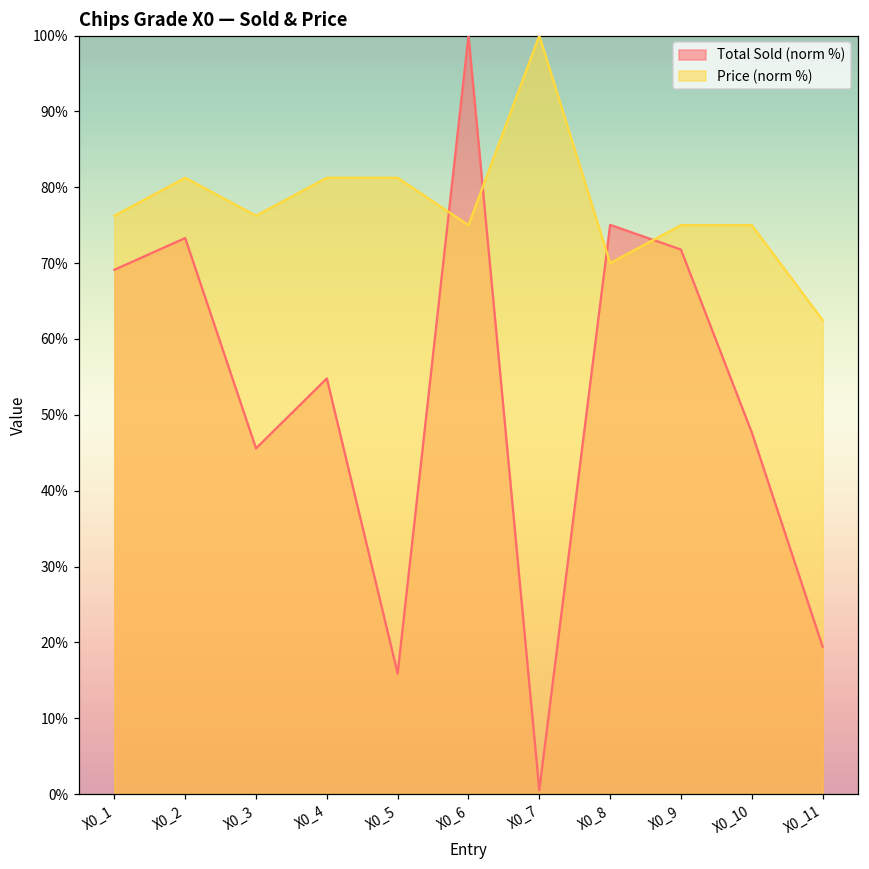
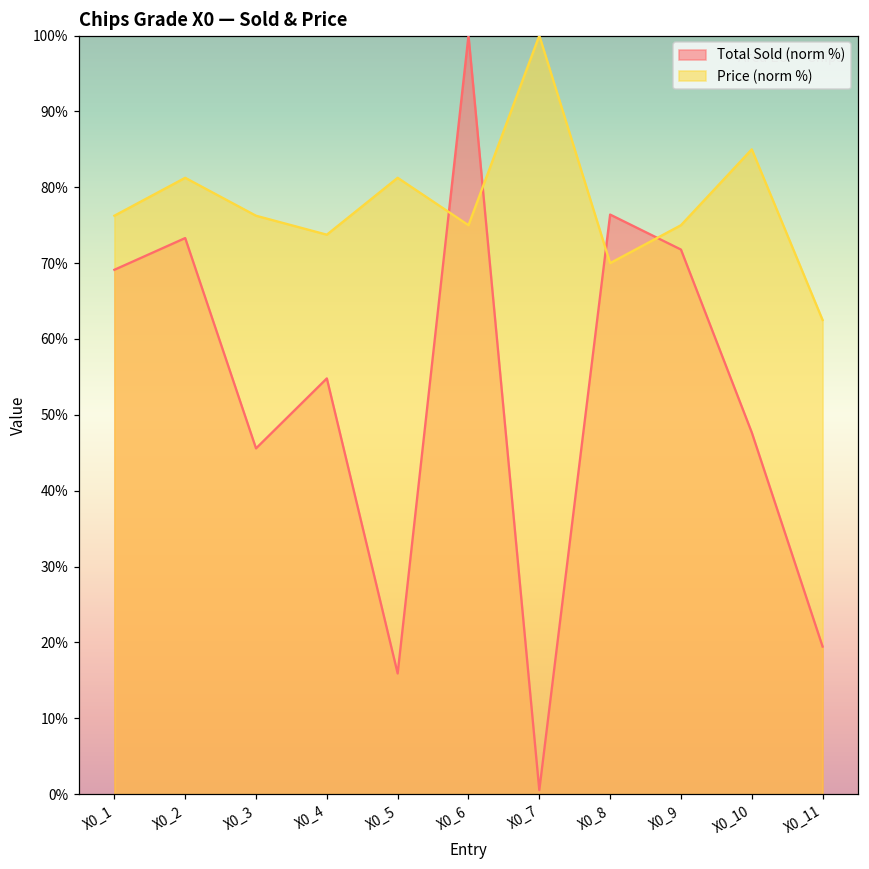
Price (norm %), X0_4: 81% -> 74%
Total Sold (norm %), X0_8: 75% -> 76%
Price (norm %), X0_10: 75% -> 85%
